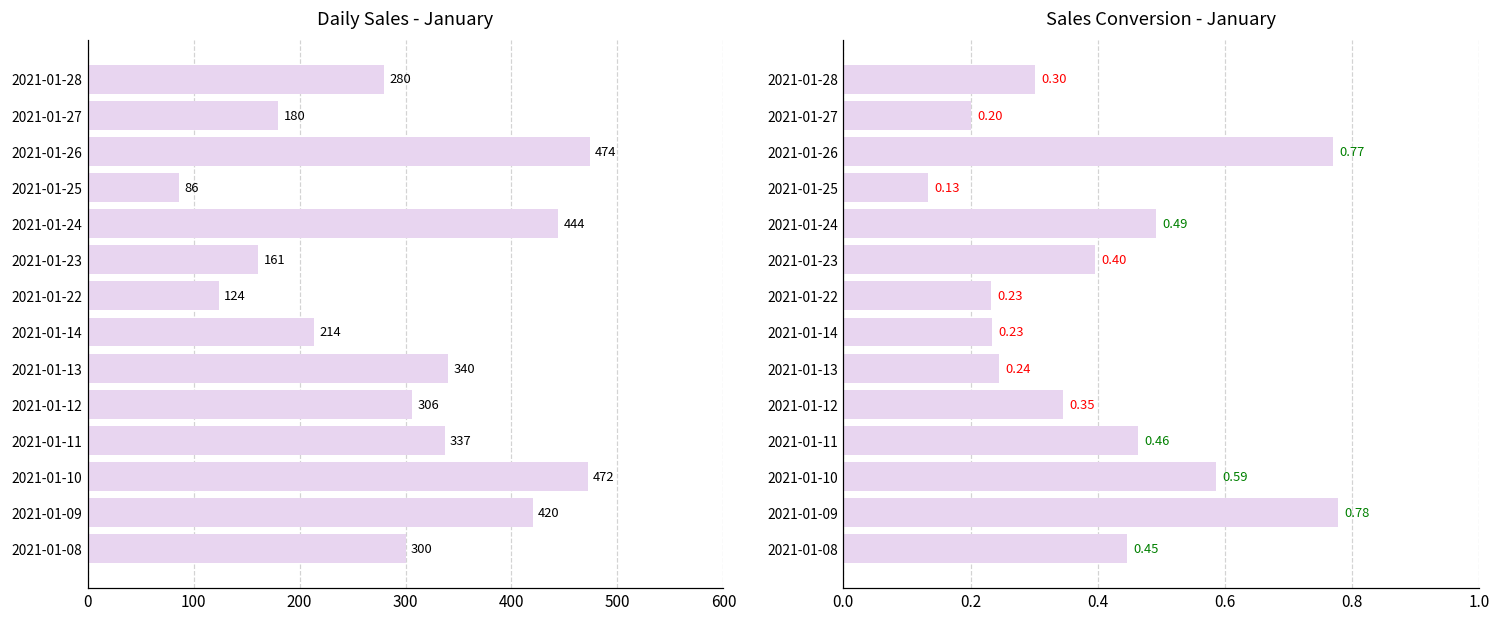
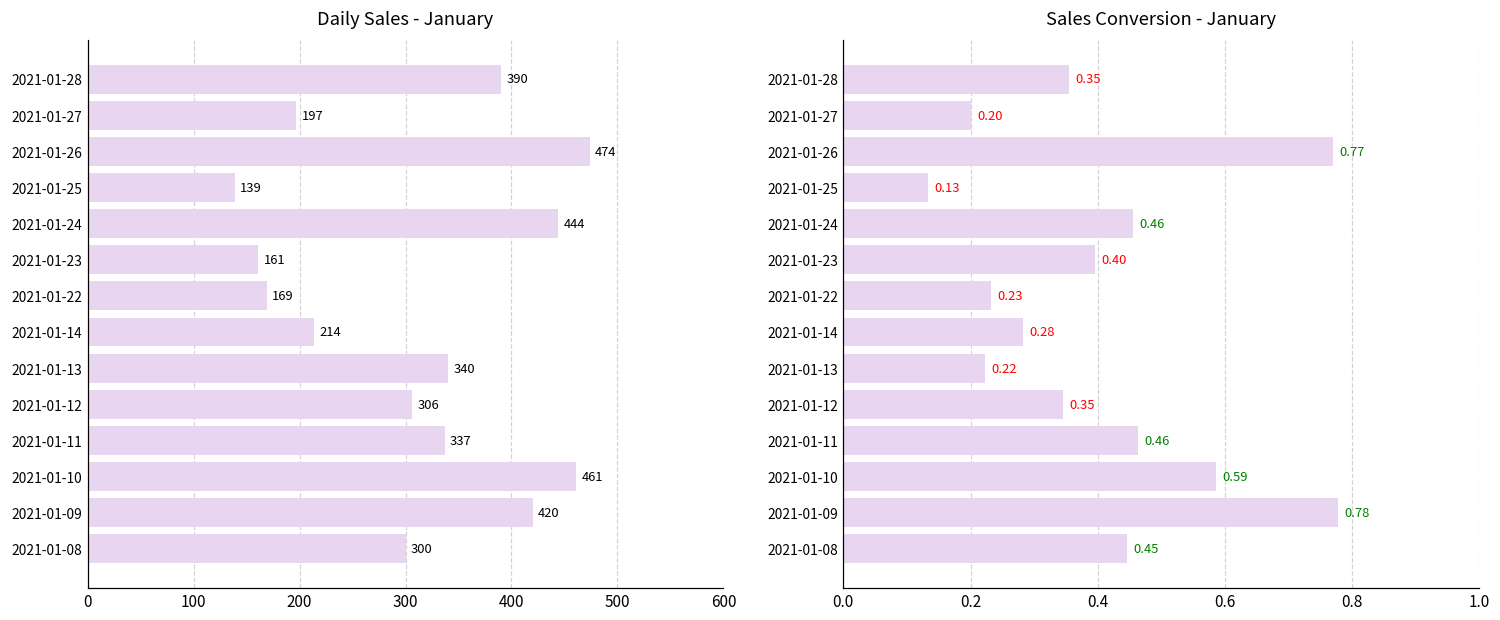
Daily Sales - January, 2021-01-28: 280 -> 390
Daily Sales - January, 2021-01-27: 180 -> 197
Daily Sales - January, 2021-01-25: 86 -> 139
Daily Sales - January, 2021-01-22: 124 -> 169
Daily Sales - January, 2021-01-10: 472 -> 461
Sales Conversion - January, 2021-01-28: 0.30 -> 0.35
Sales Conversion - January, 2021-01-24: 0.49 -> 0.46
Sales Conversion - January, 2021-01-14: 0.23 -> 0.28
Sales Conversion - January, 2021-01-13: 0.24 -> 0.22
